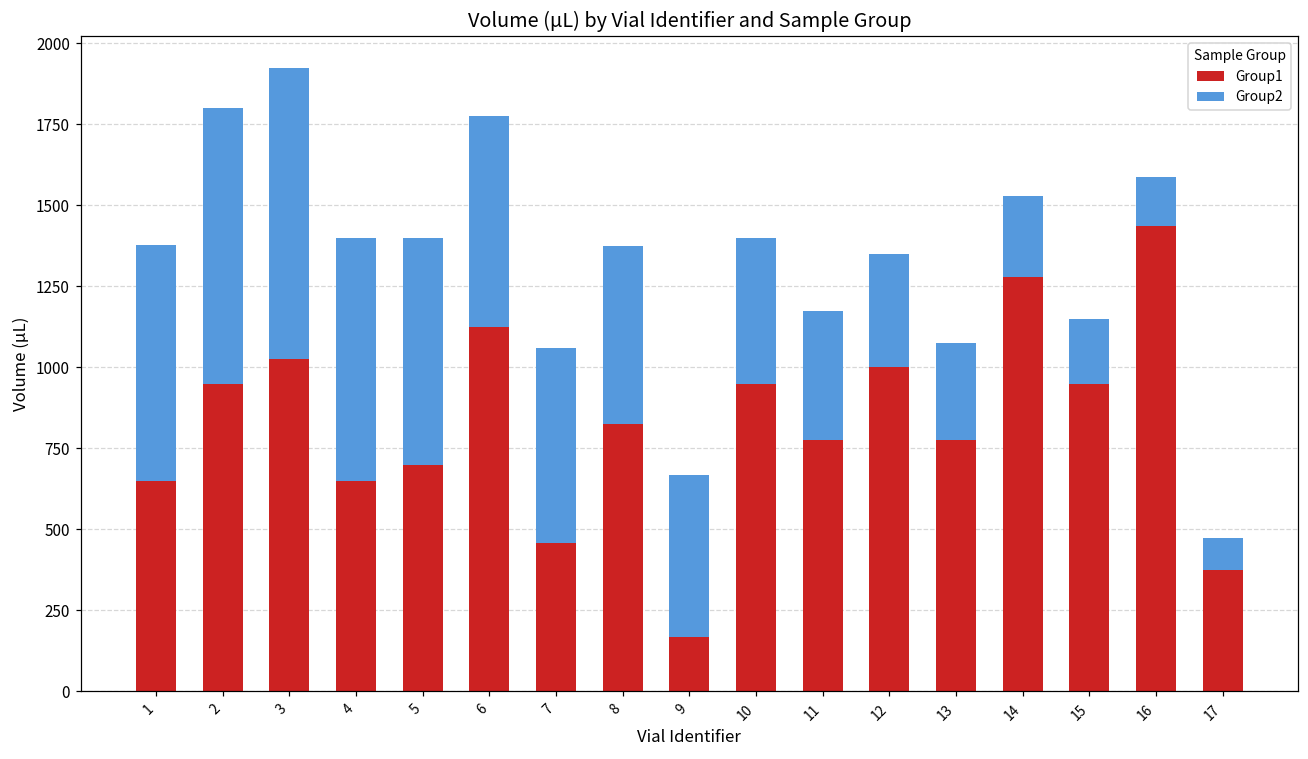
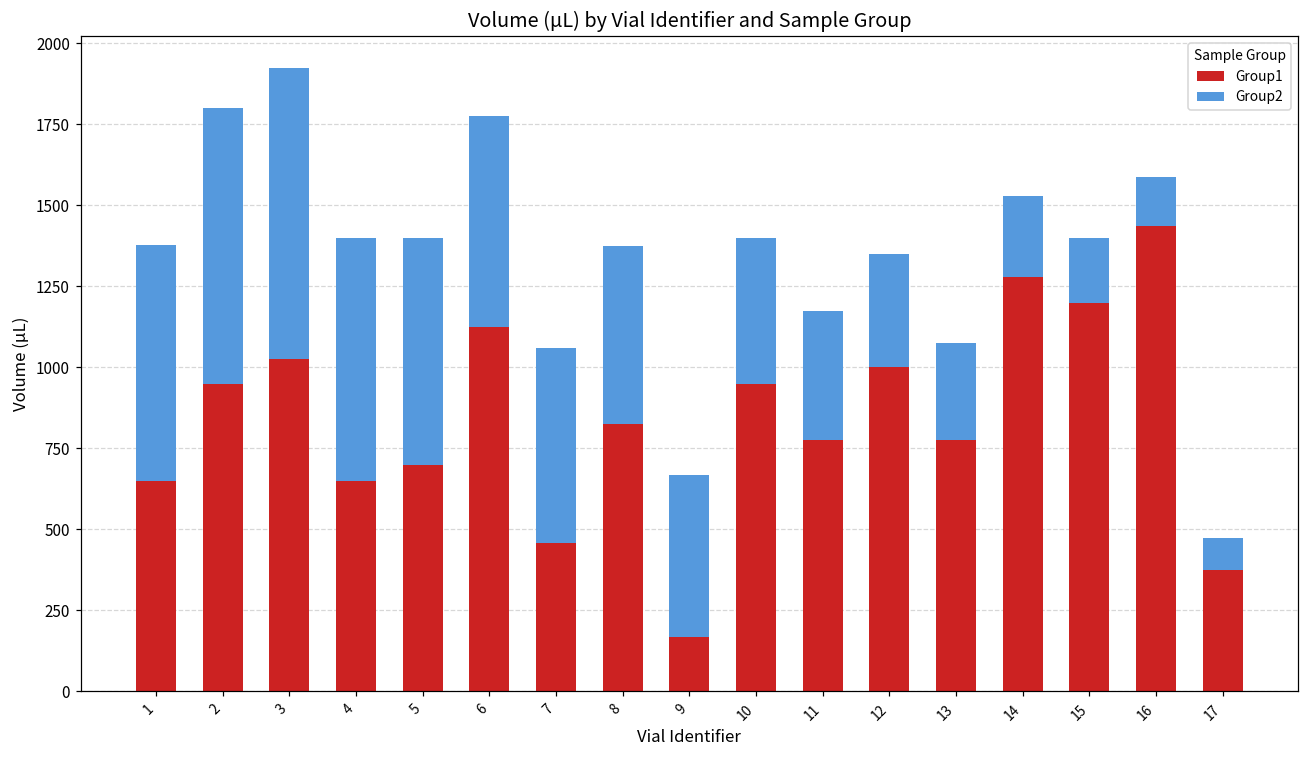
Group1, 15: 950 -> 1200
